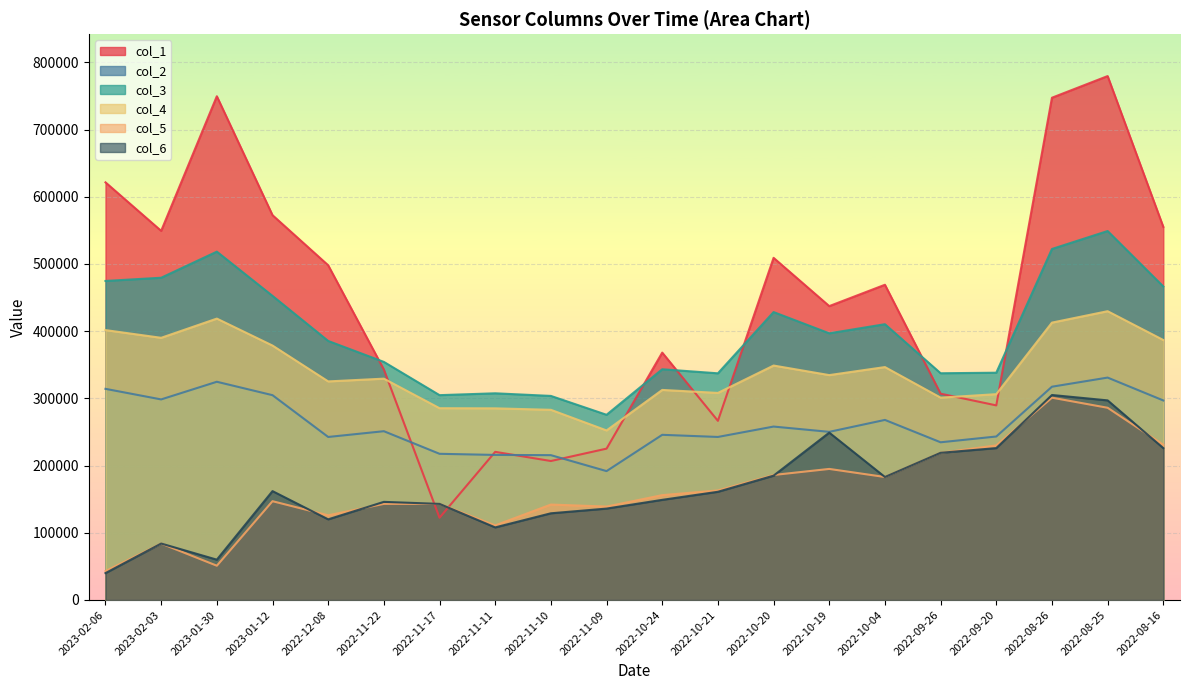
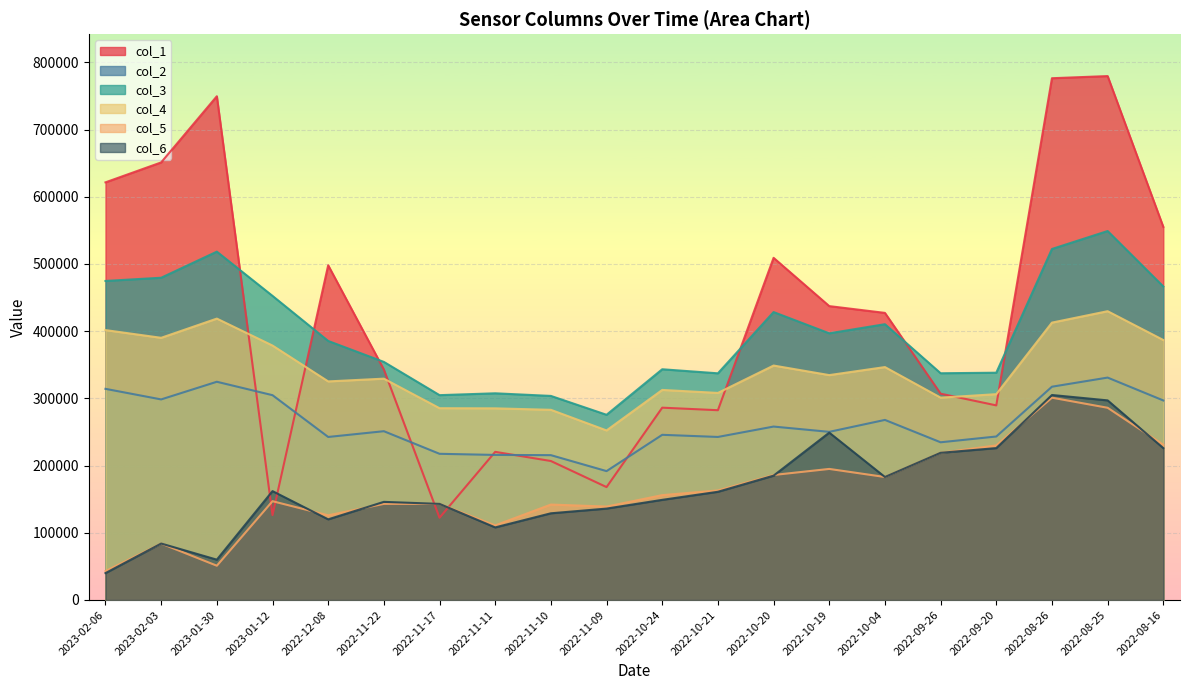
col_1, 2023-02-03: 550000 -> 650000
col_1, 2023-01-12: 570000 -> 130000
col_1, 2022-11-09: 230000 -> 170000
col_1, 2022-10-24: 370000 -> 290000
col_1, 2022-10-21: 270000 -> 280000
col_1, 2022-10-04: 470000 -> 430000
col_1, 2022-08-26: 750000 -> 780000
